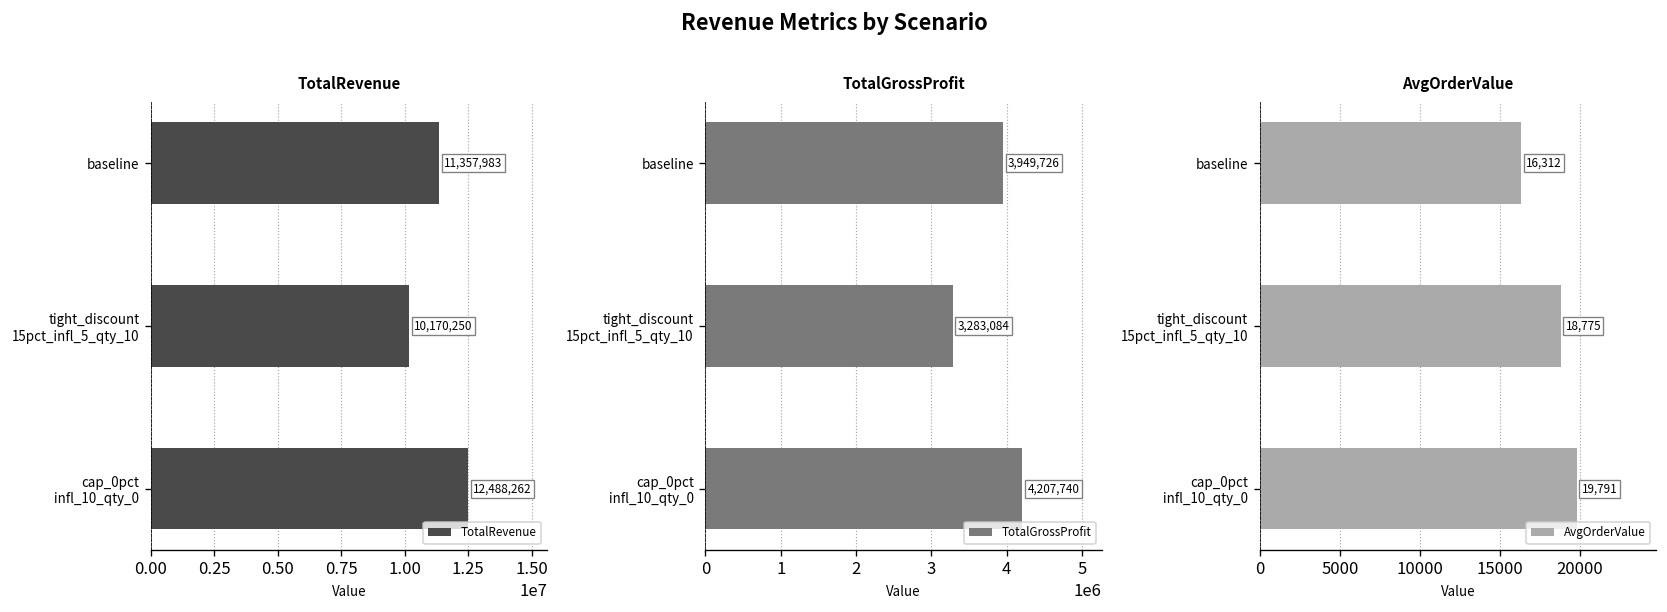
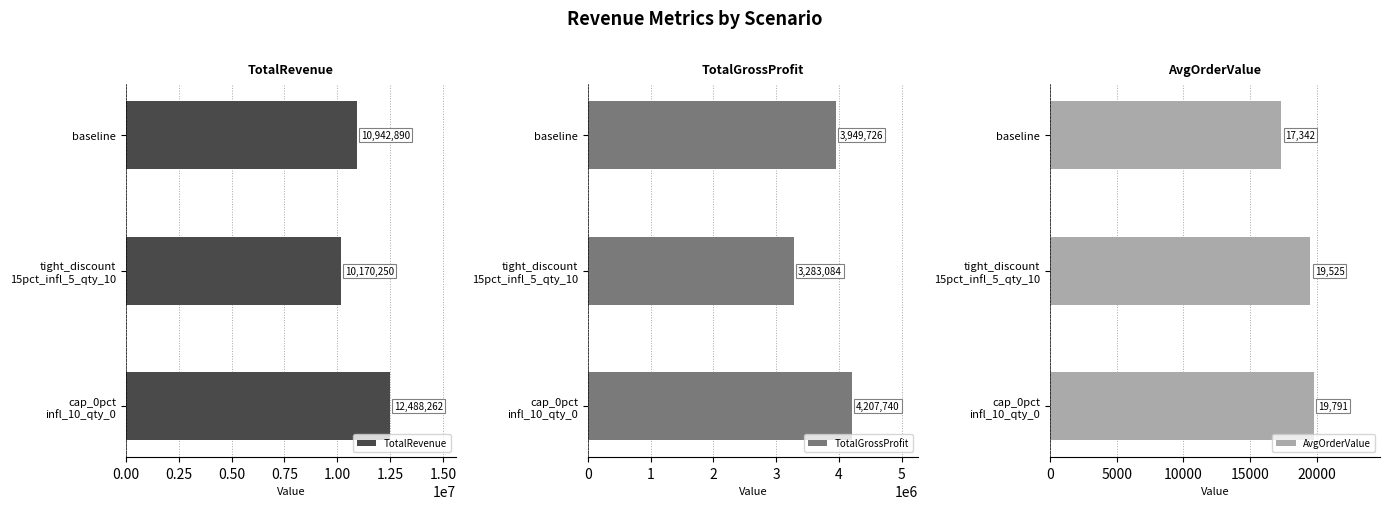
TotalRevenue, baseline: 11,357,983 -> 10,942,890
AvgOrderValue, baseline: 16,312 -> 17,342
AvgOrderValue, tight_discount 15pct_infl_5_qty_10: 18,775 -> 19,525
